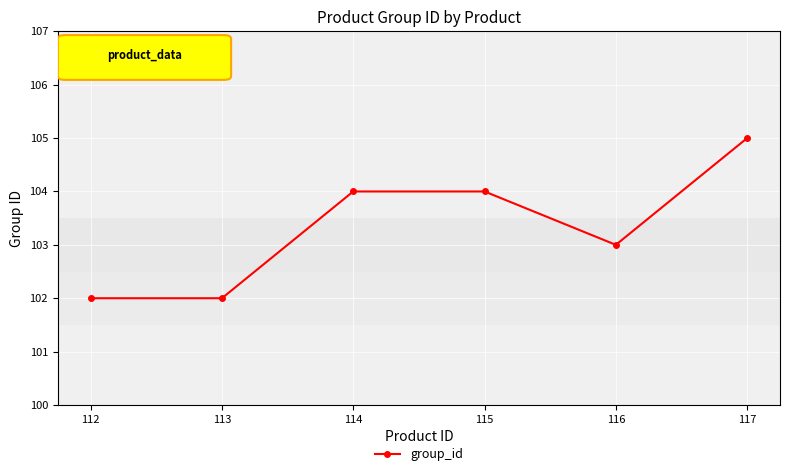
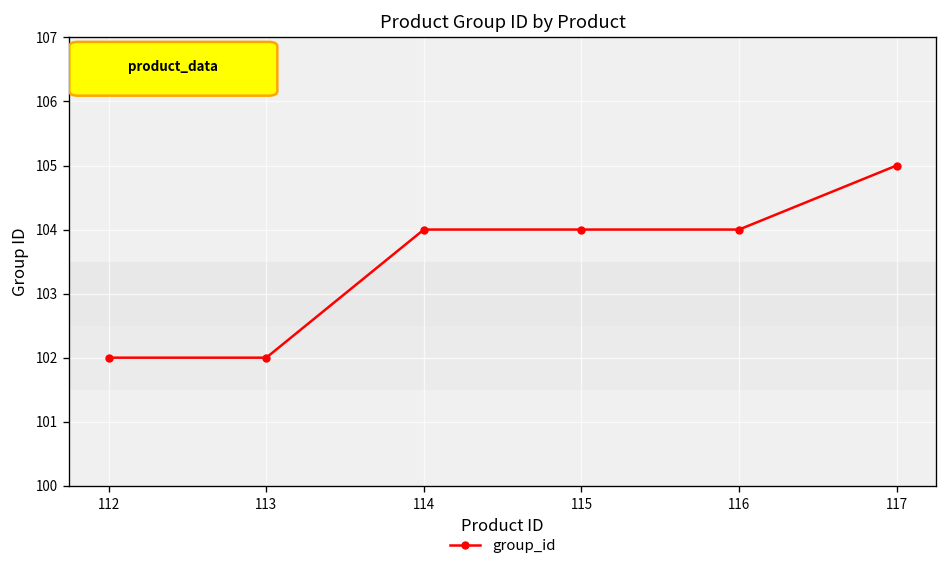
116: 103 -> 104
